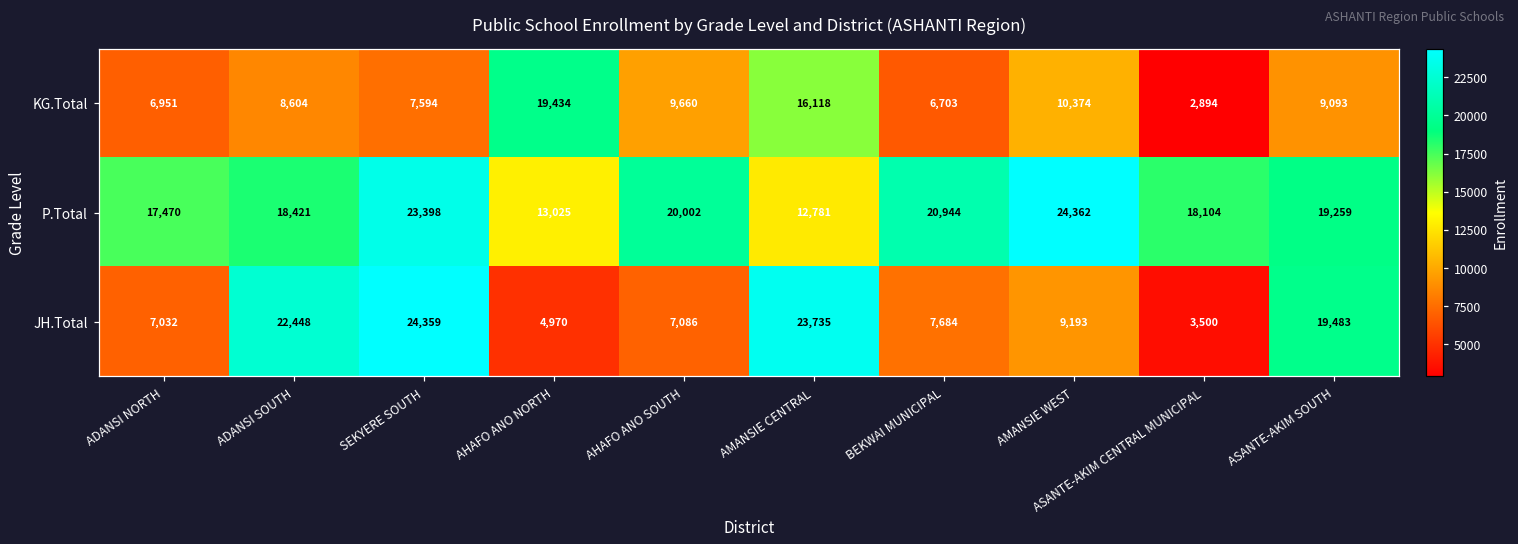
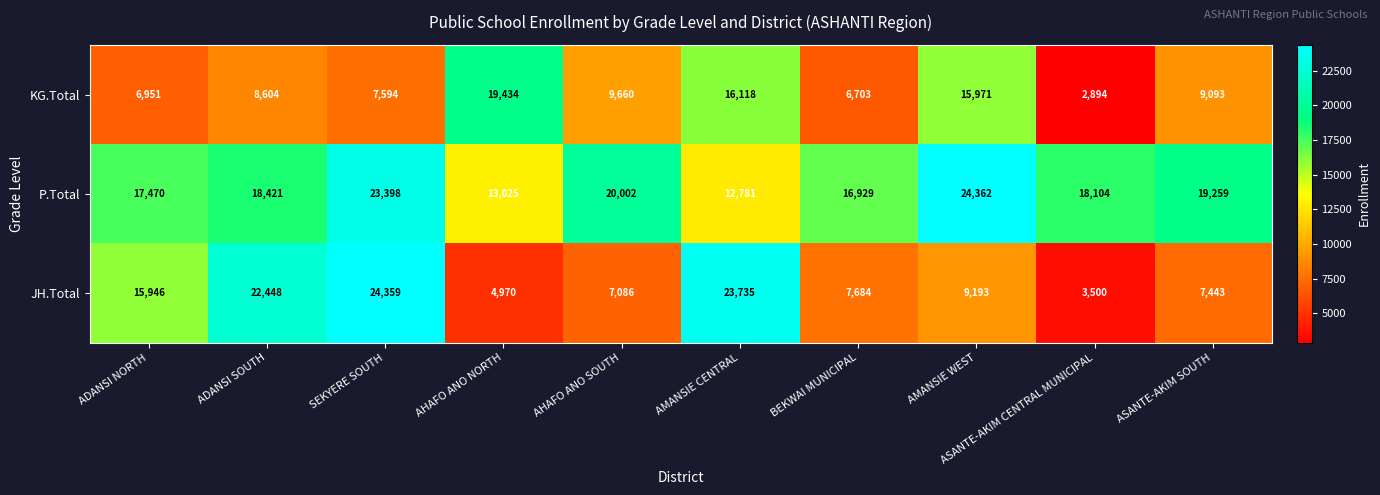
KG.Total, AMANSIE WEST: 10,374 -> 15,971
P.Total, BEKWAI MUNICIPAL: 20,944 -> 16,929
JH.Total, ADANSI NORTH: 7,032 -> 15,946
JH.Total, ASANTE-AKIM SOUTH: 19,483 -> 7,443
